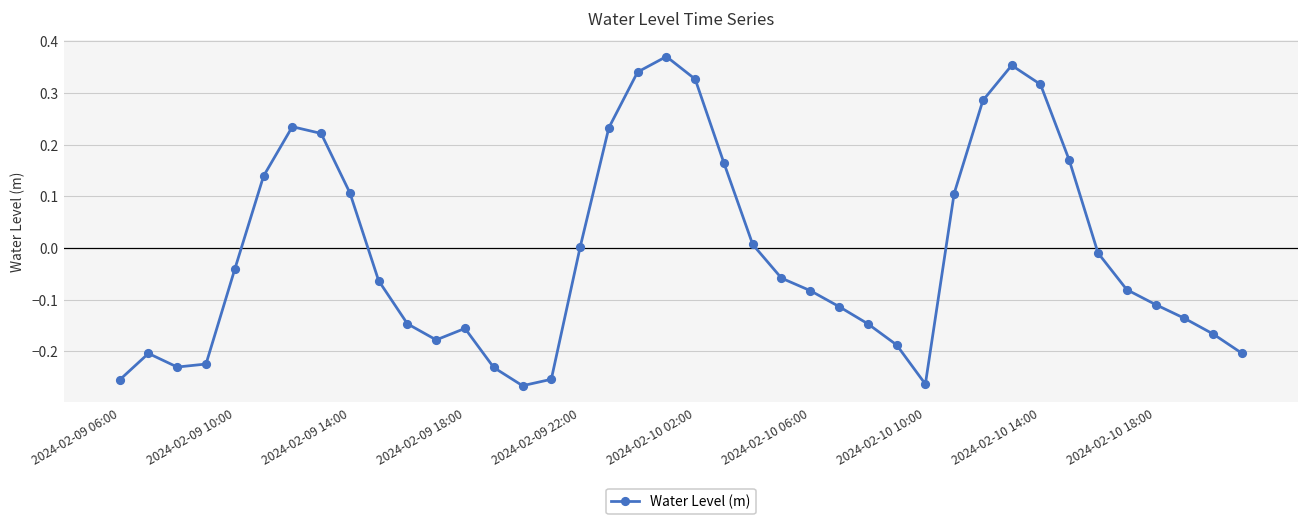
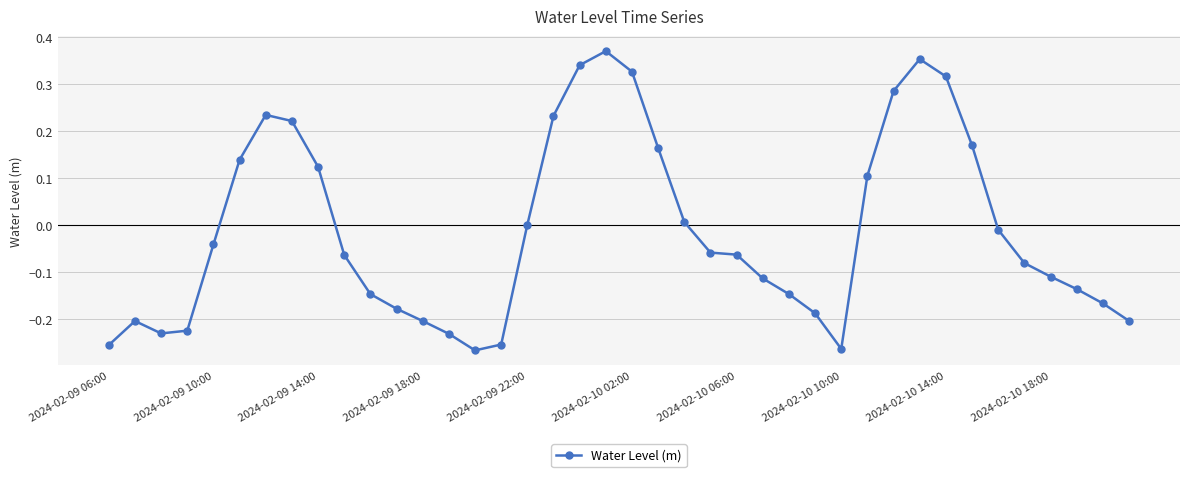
2024-02-09 14:00: 0.11 -> 0.12
2024-02-09 18:00: -0.16 -> -0.20
2024-02-10 06:00: -0.08 -> -0.06
